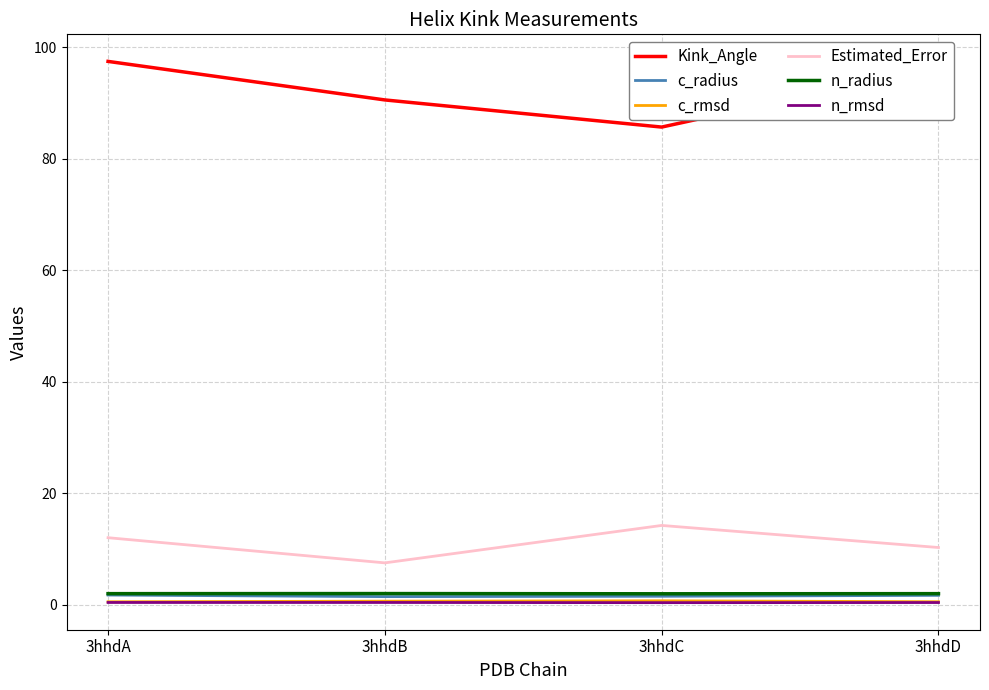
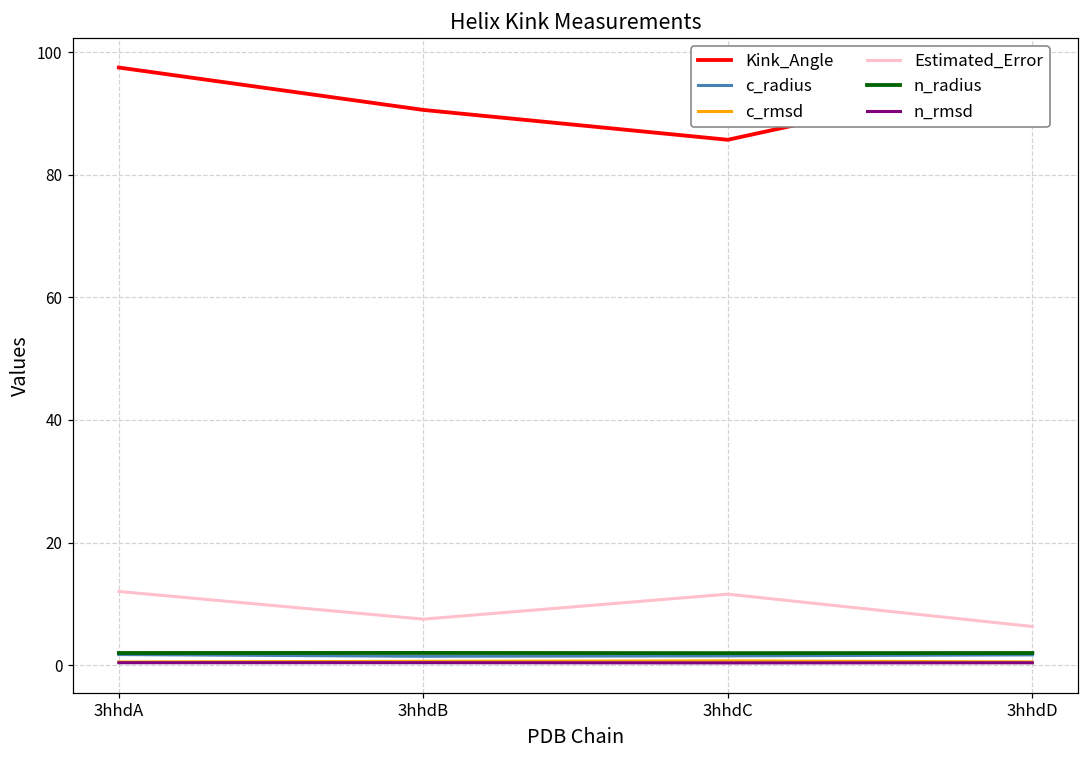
Estimated_Error, 3hhdC: 14 -> 12
Estimated_Error, 3hhdD: 10 -> 6
